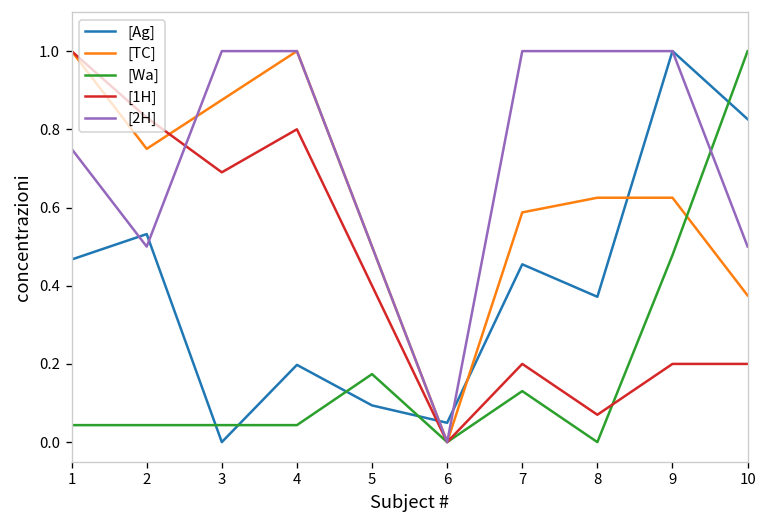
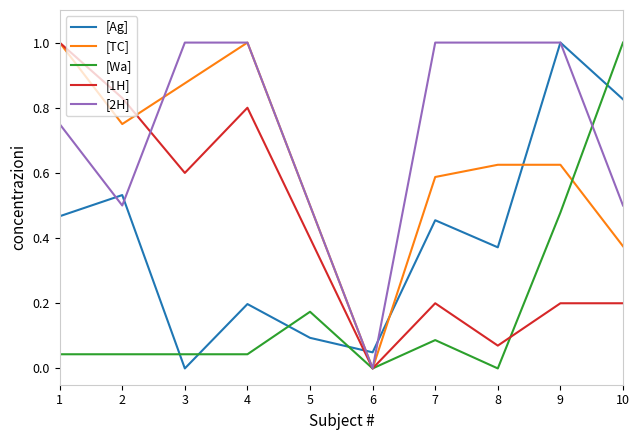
[1H], 3: 0.69 -> 0.60
[Wa], 7: 0.13 -> 0.09
